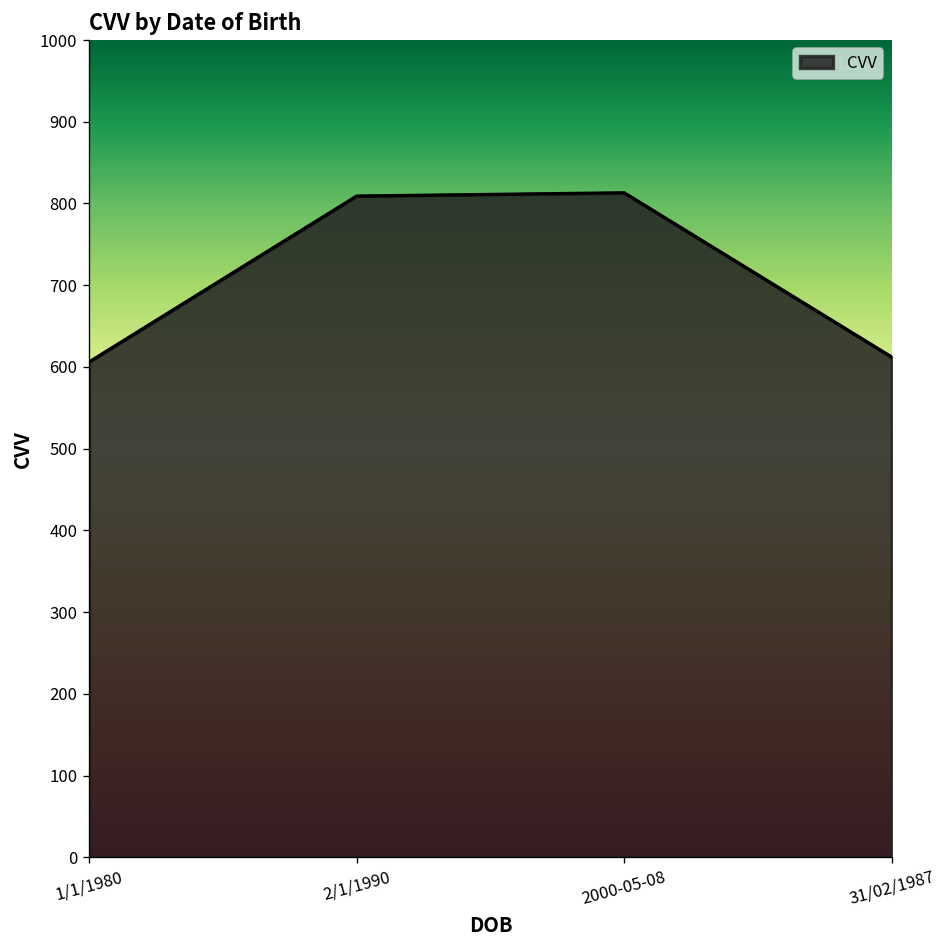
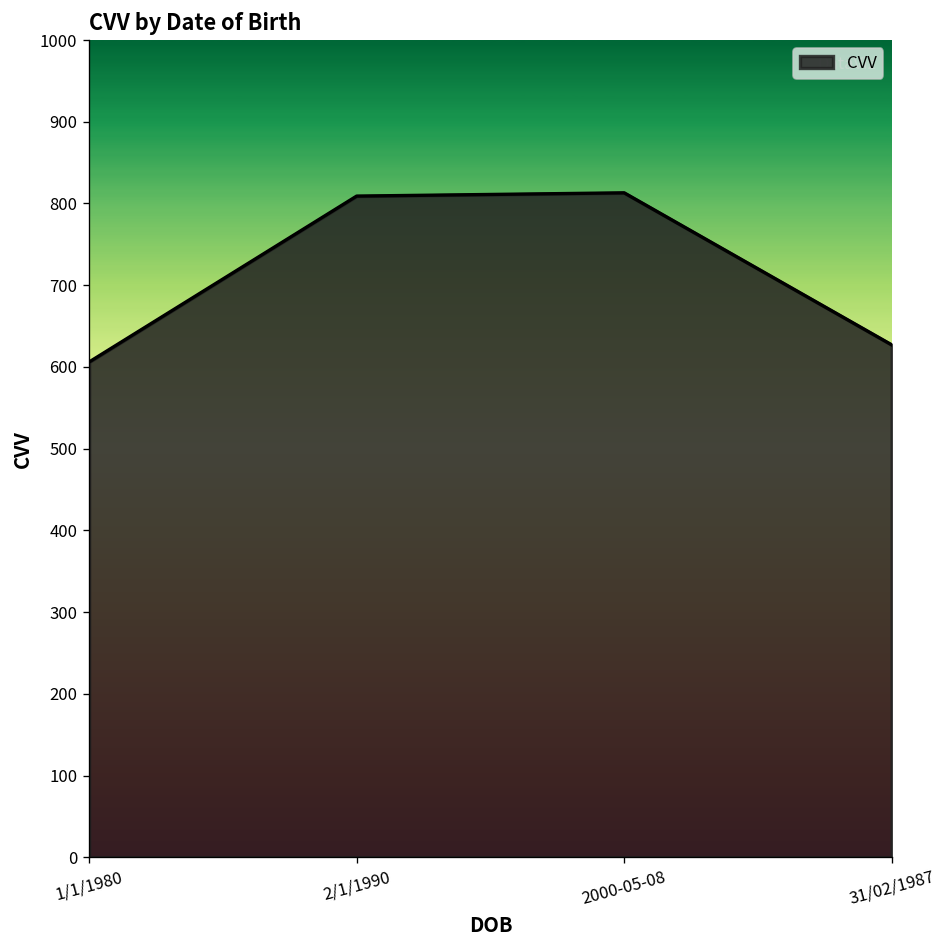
31/02/1987: 610 -> 630
